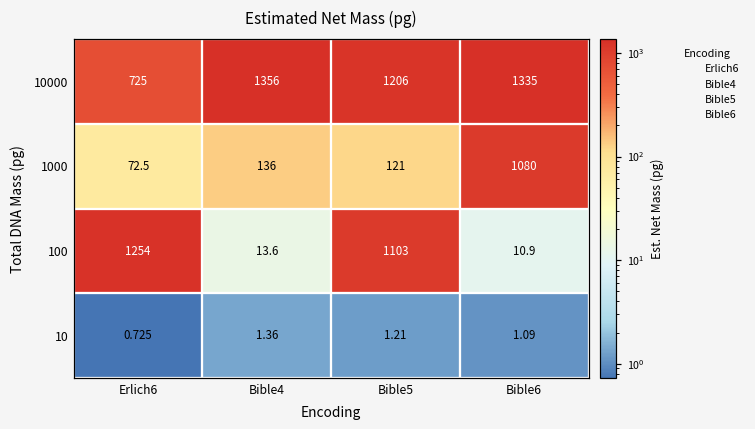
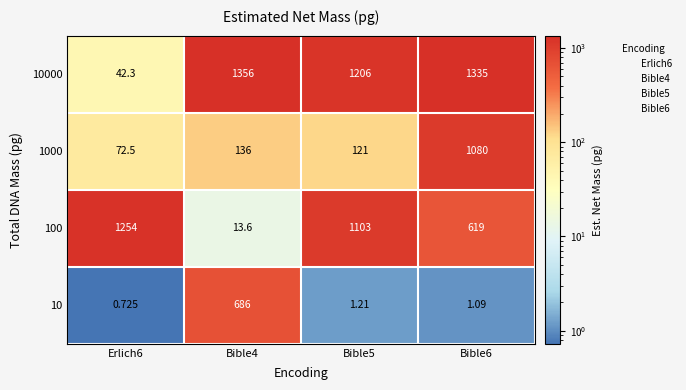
10000, Erlich6: 725 -> 42.3
100, Bible6: 10.9 -> 619
10, Bible4: 1.36 -> 686
